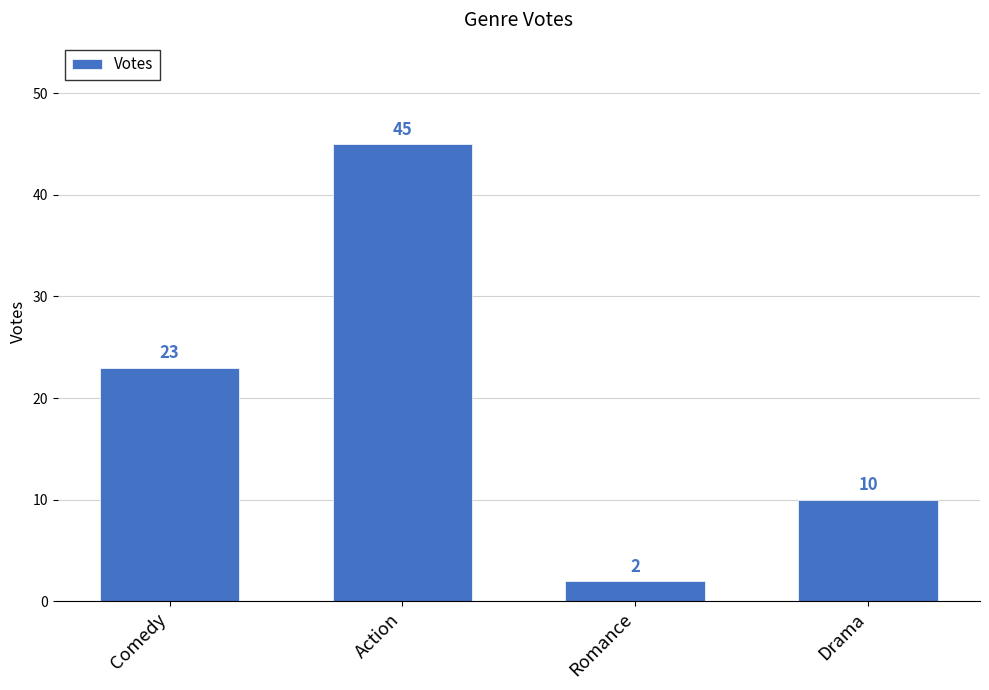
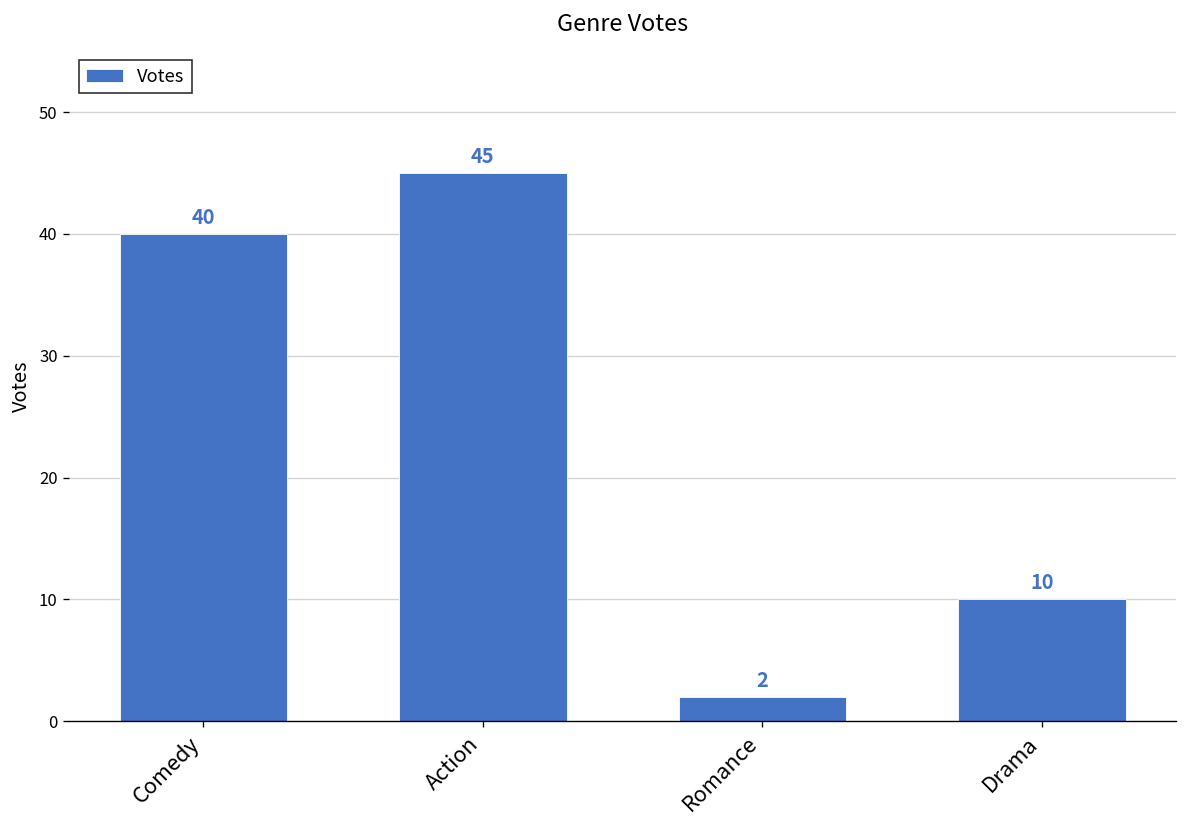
Comedy: 23 -> 40
